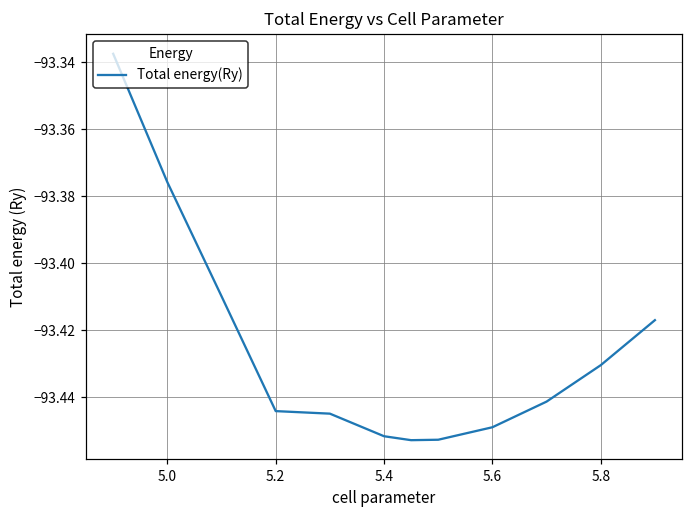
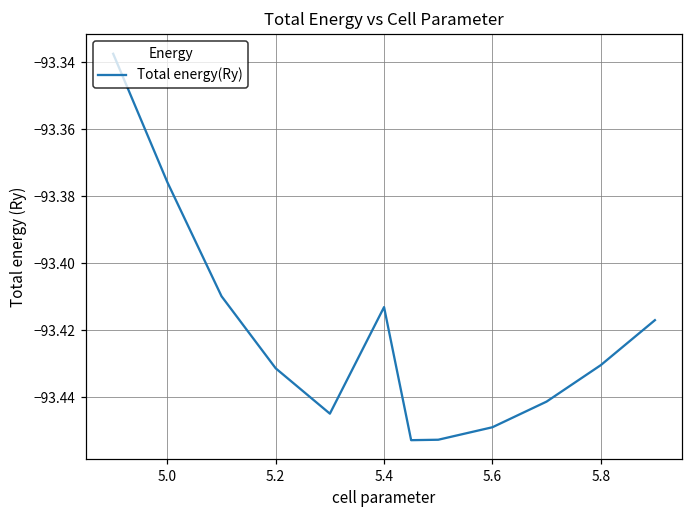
5.2: -93.444 -> -93.431
5.4: -93.452 -> -93.413
